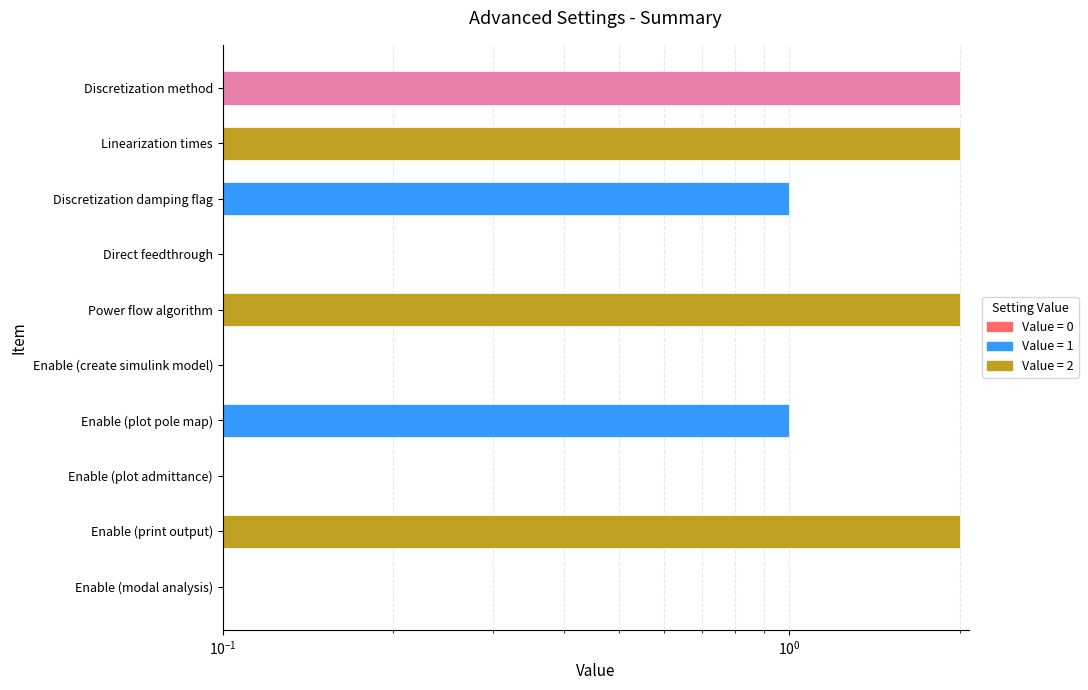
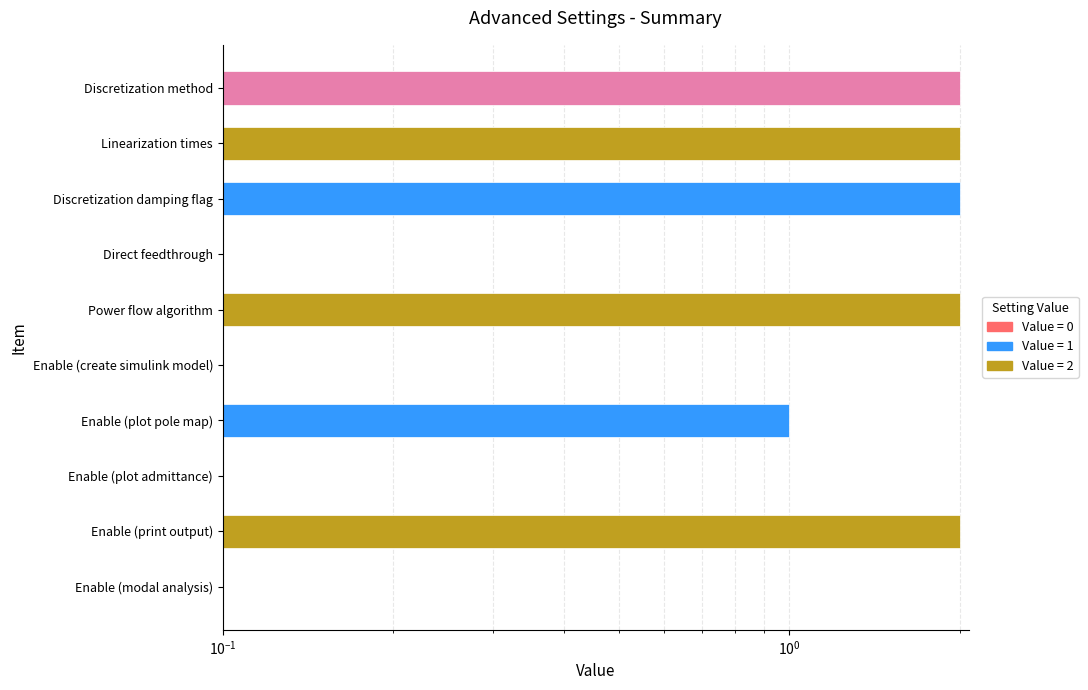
Discretization damping flag: 1 -> 2
